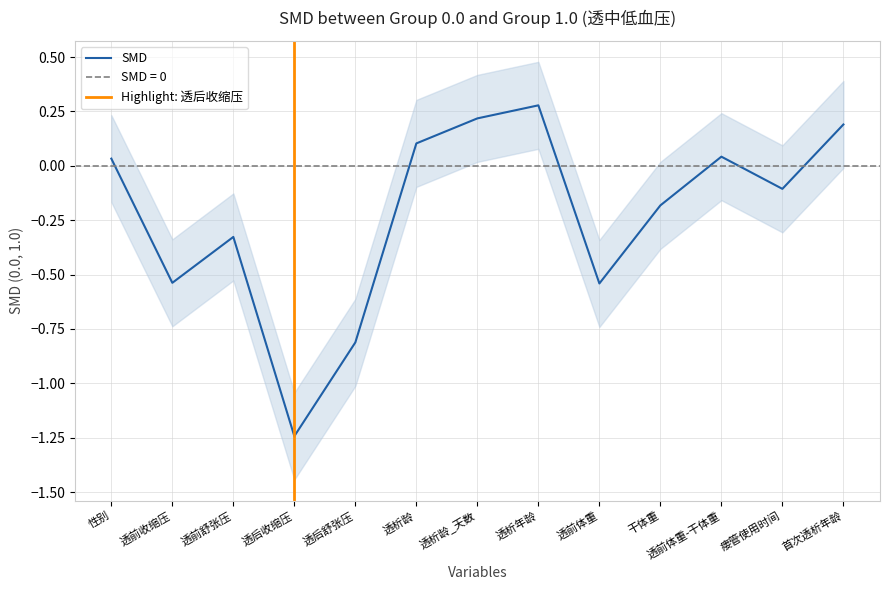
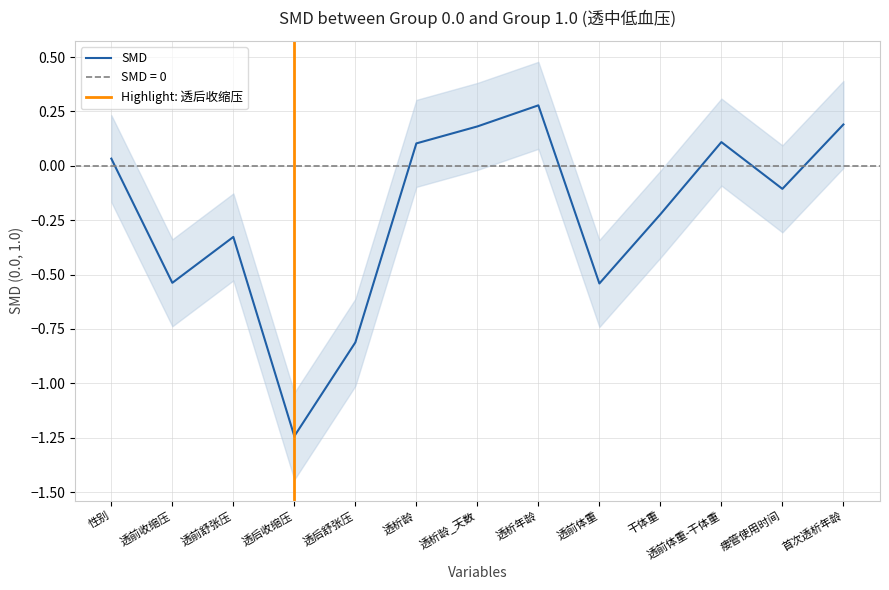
SMD, 透析龄_天数: 0.22 -> 0.18
SMD, 干体重: -0.18 -> -0.22
SMD, 透前体重-干体重: 0.04 -> 0.11
